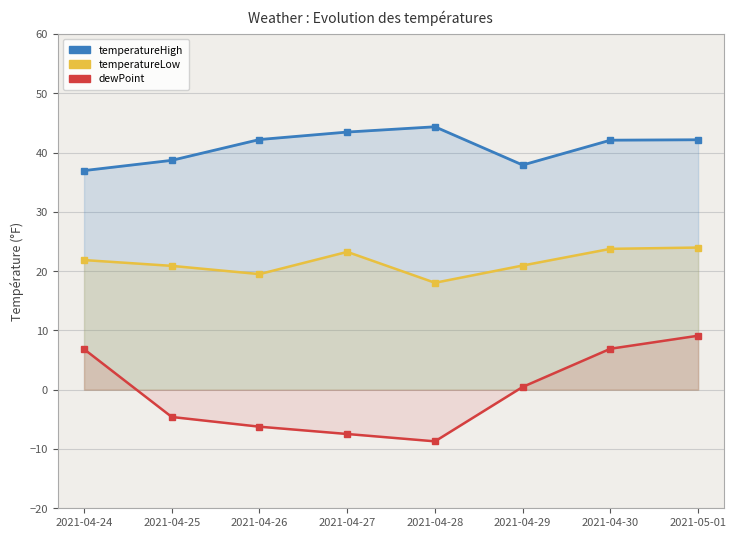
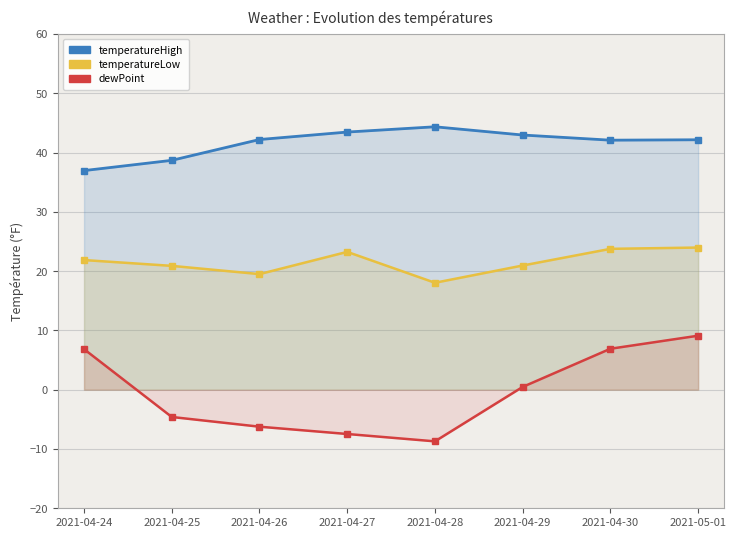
temperatureHigh, 2021-04-29: 38 -> 43
